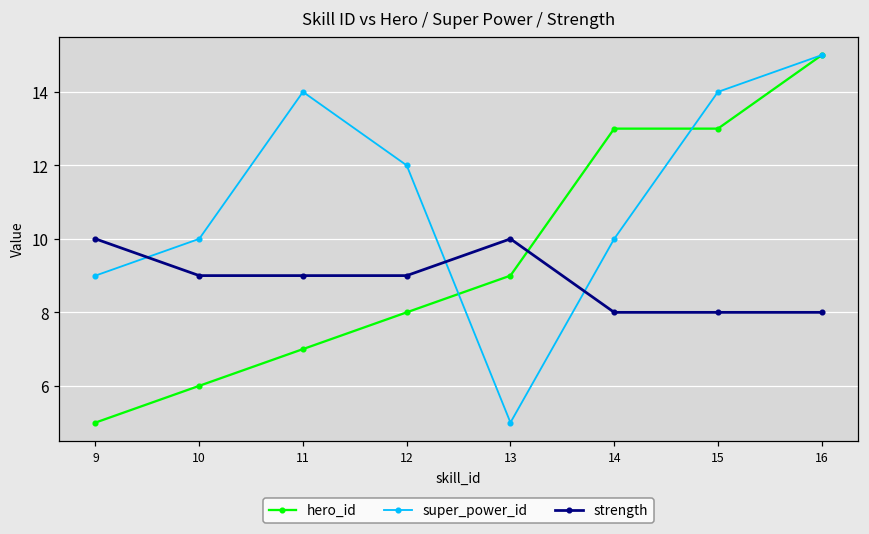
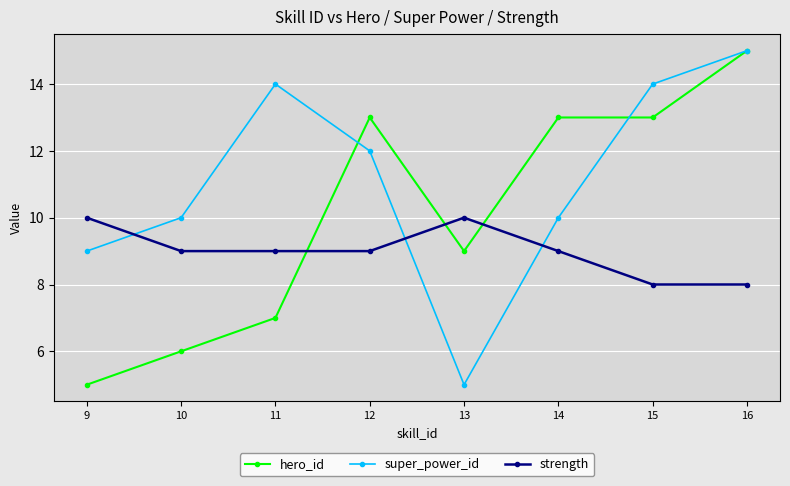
hero_id, 12: 8 -> 13
strength, 14: 8 -> 9
